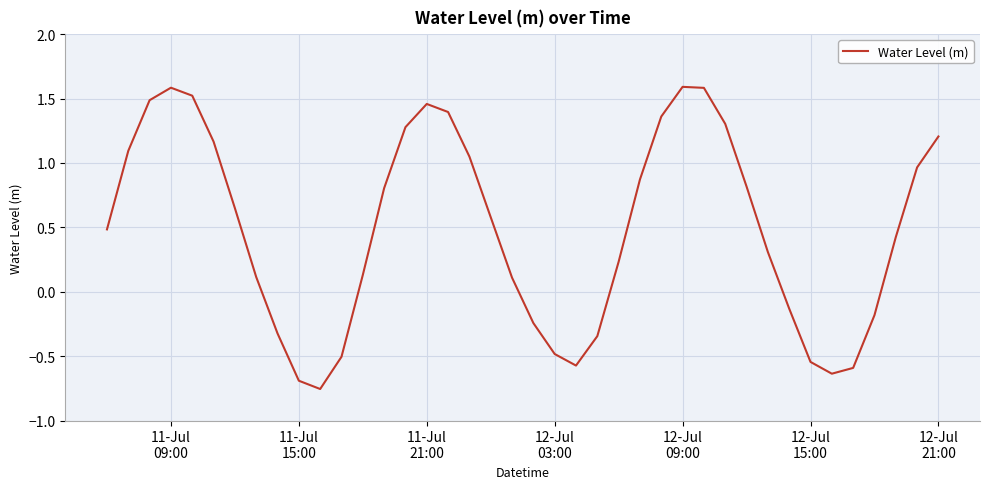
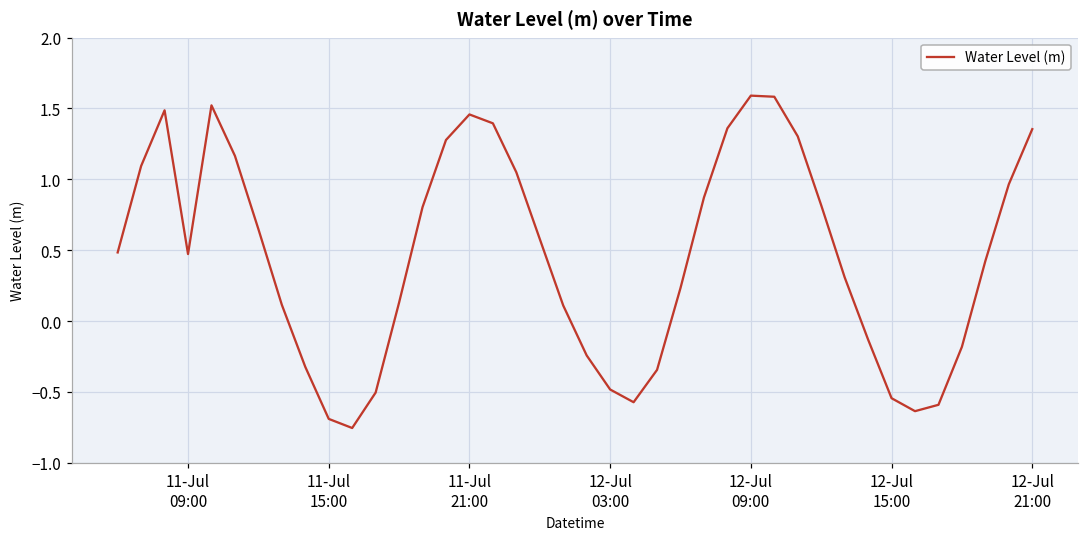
11-Jul 09:00: 1.58 -> 0.47
12-Jul 21:00: 1.21 -> 1.35
